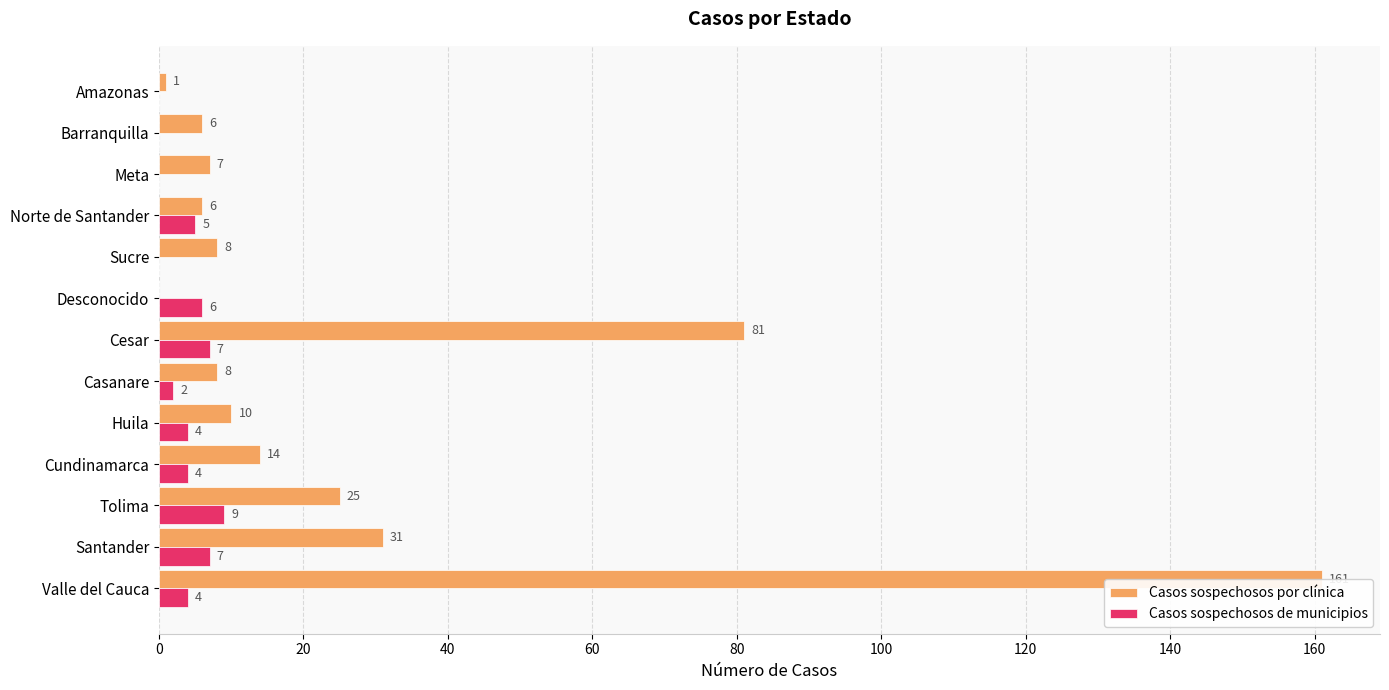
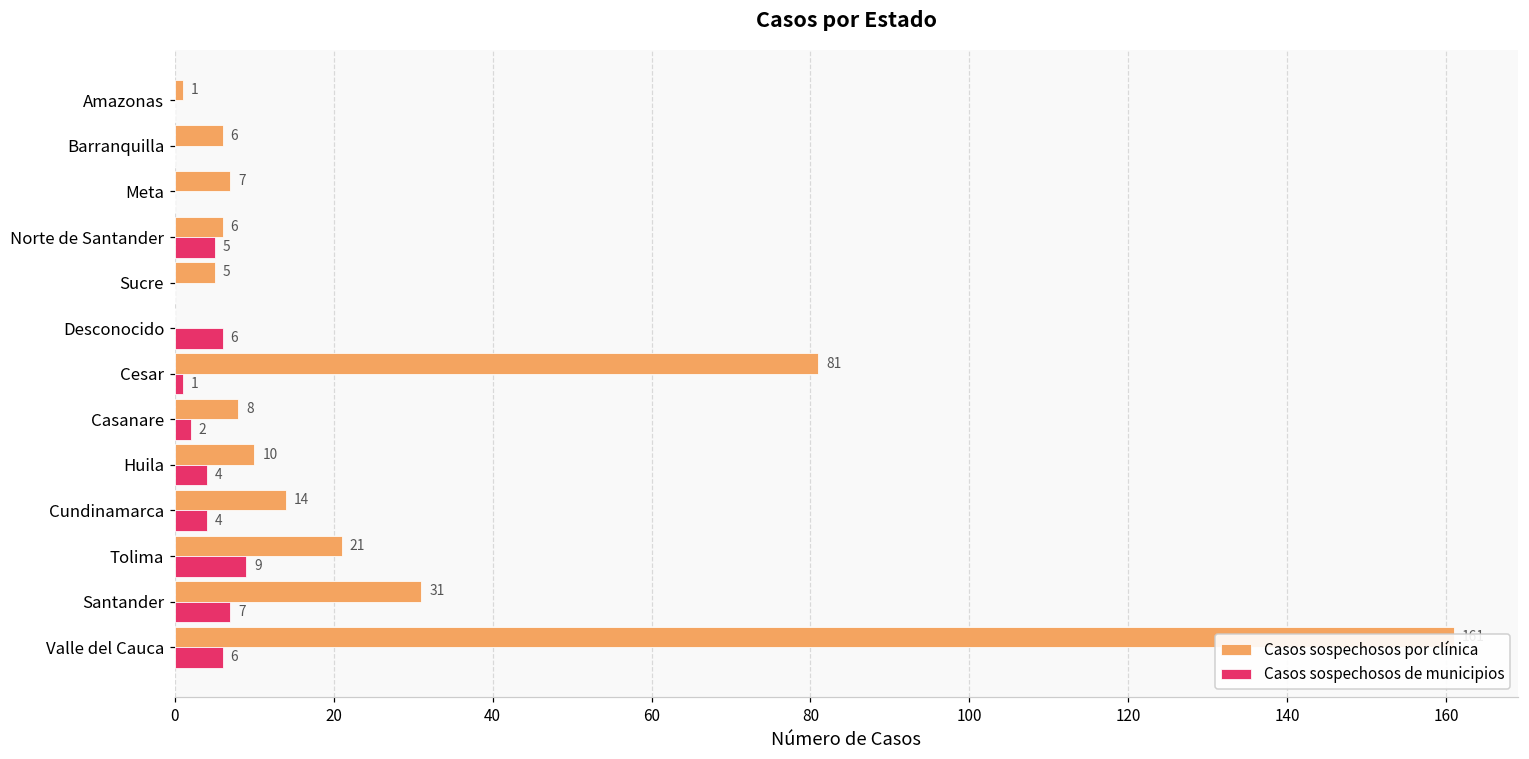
Casos sospechosos por clínica, Sucre: 8 -> 5
Casos sospechosos de municipios, Cesar: 7 -> 1
Casos sospechosos por clínica, Tolima: 25 -> 21
Casos sospechosos de municipios, Valle del Cauca: 4 -> 6
